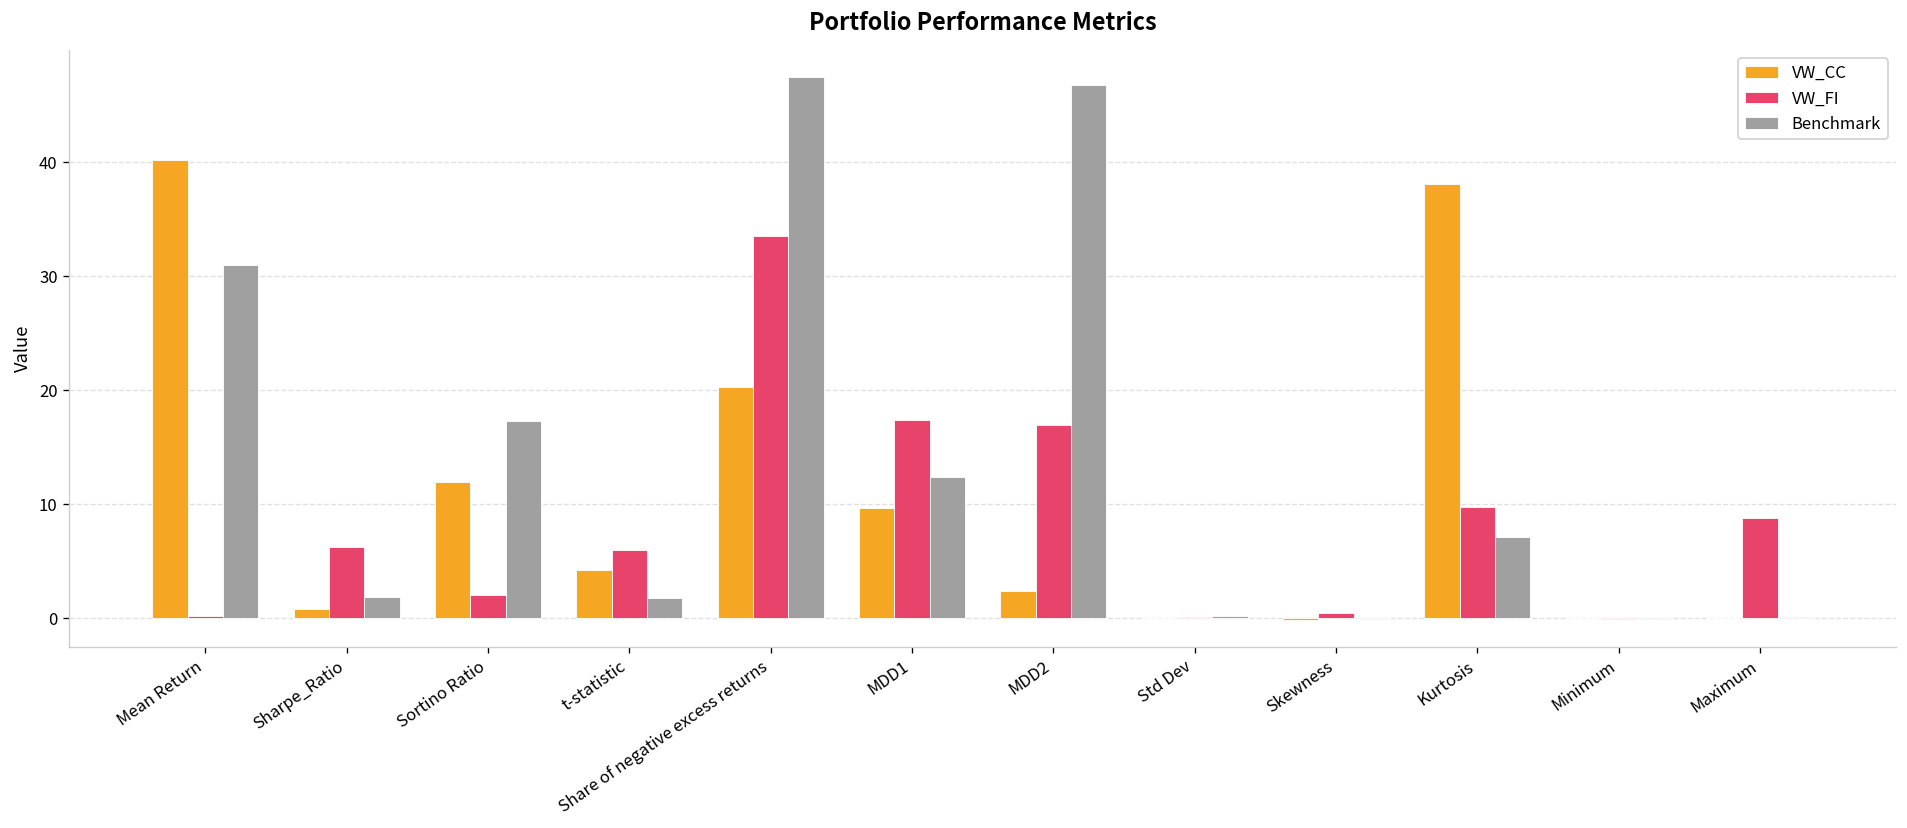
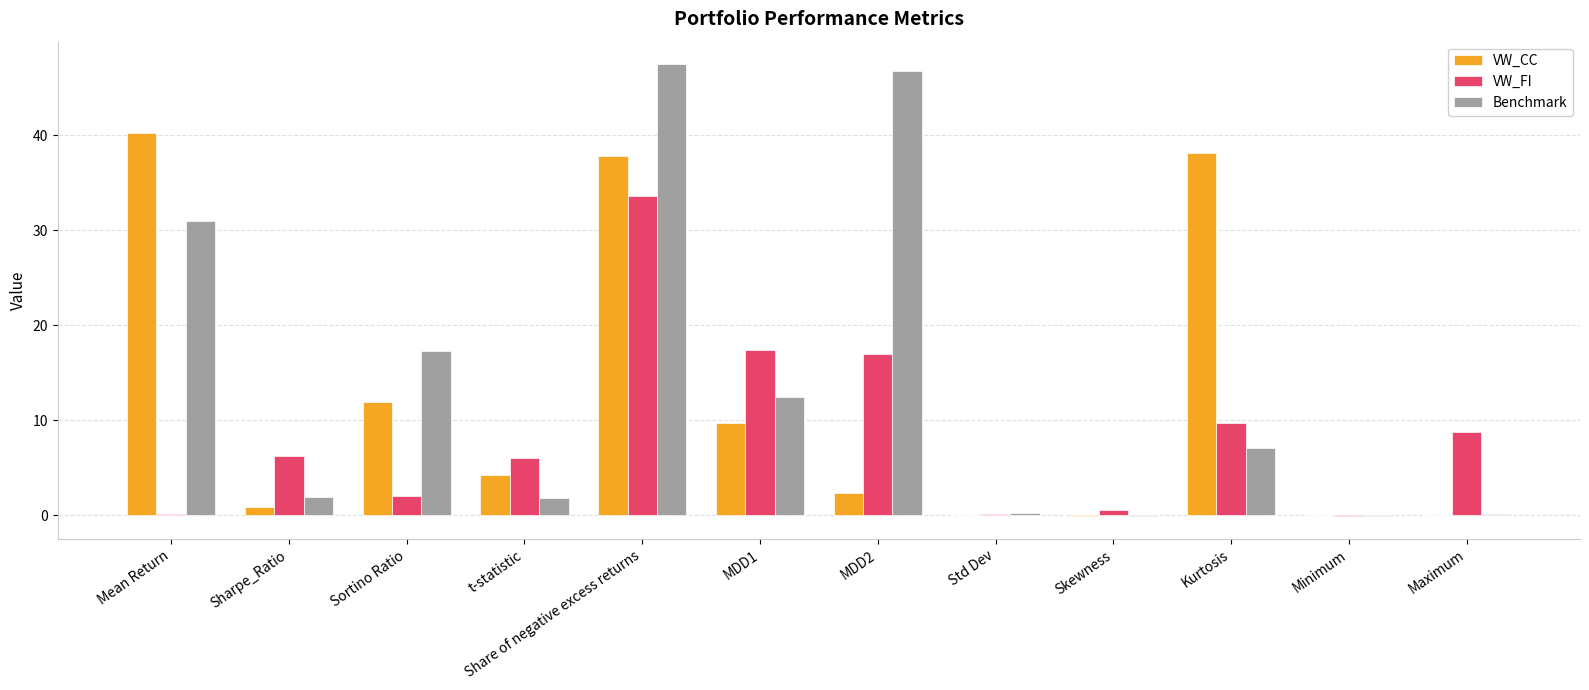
VW_CC, Share of negative excess returns: 20 -> 38
